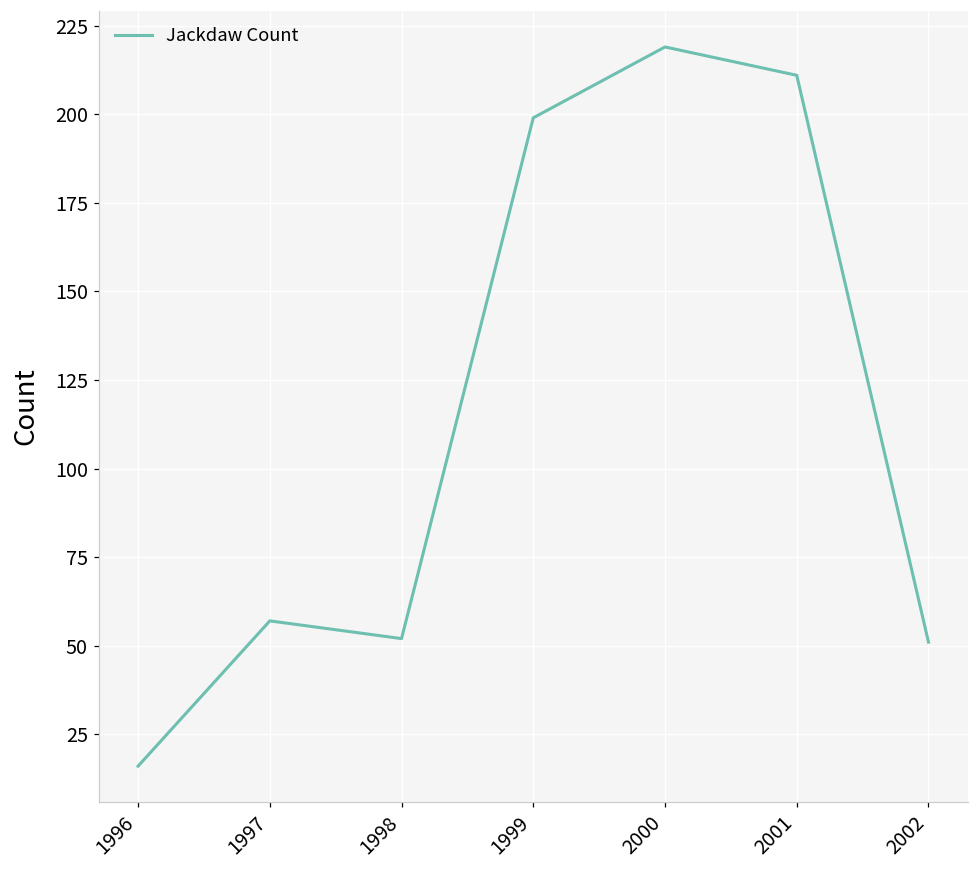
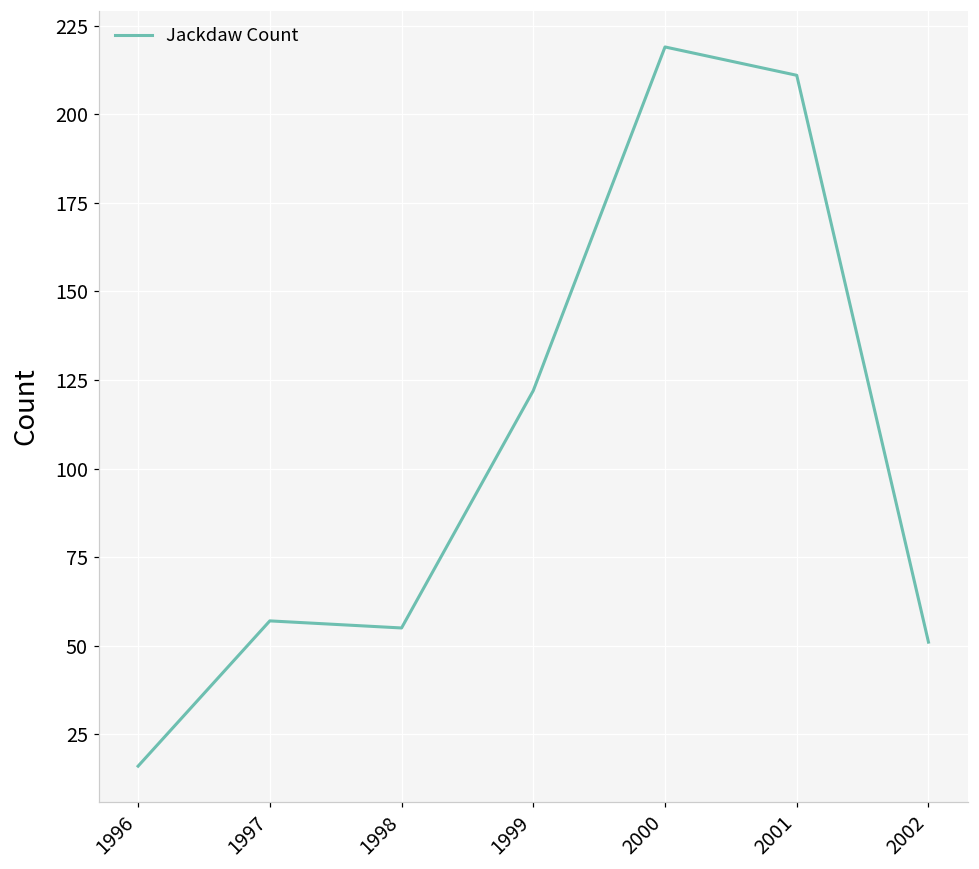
1998: 52 -> 55
1999: 199 -> 122
